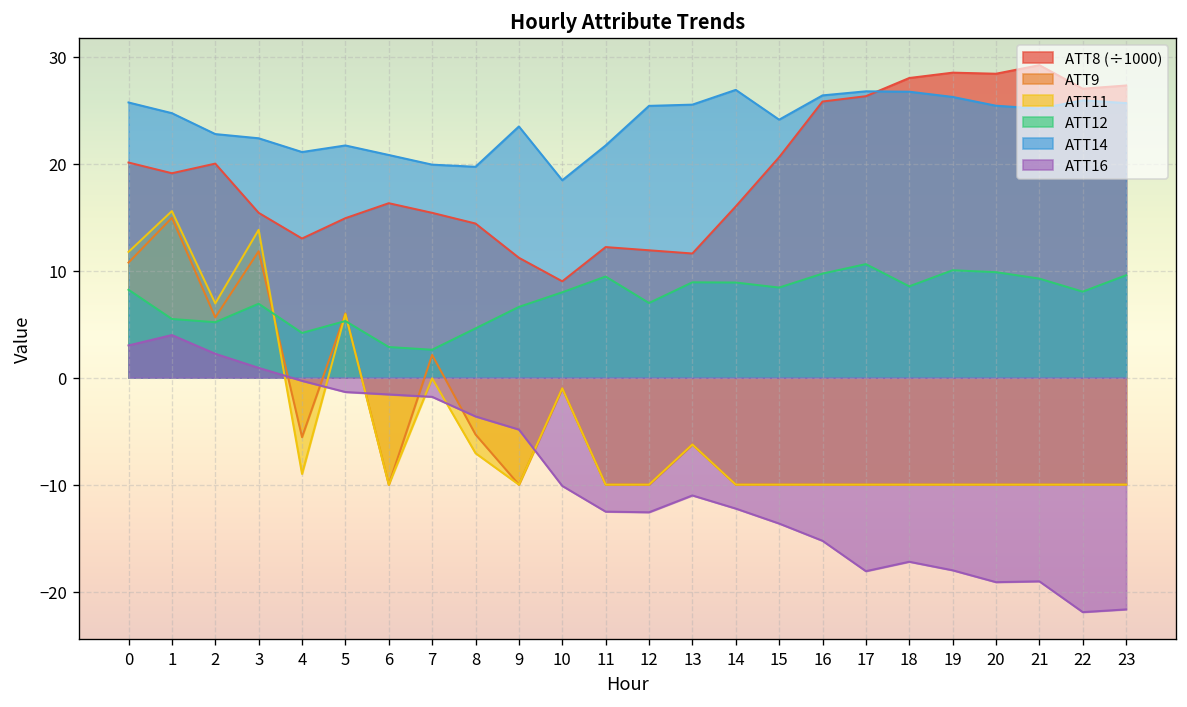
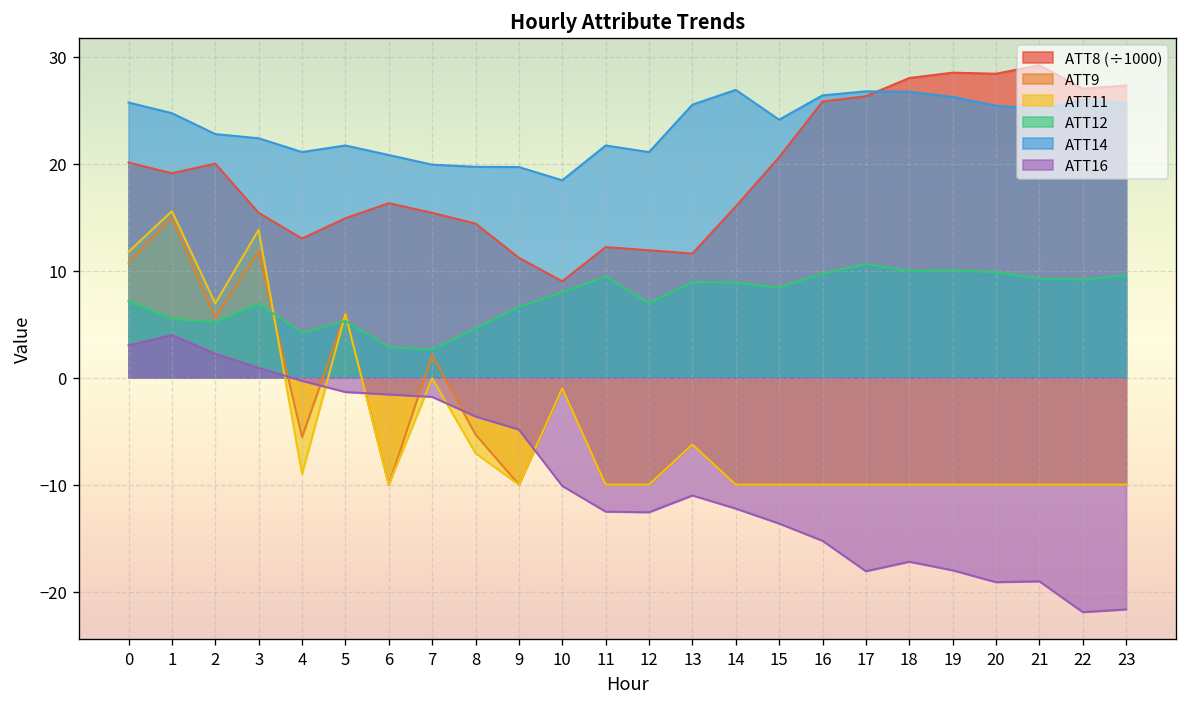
ATT12, 0: 8 -> 7
ATT14, 9: 23 -> 20
ATT14, 12: 25 -> 21
ATT12, 18: 9 -> 10
ATT12, 22: 8 -> 9
